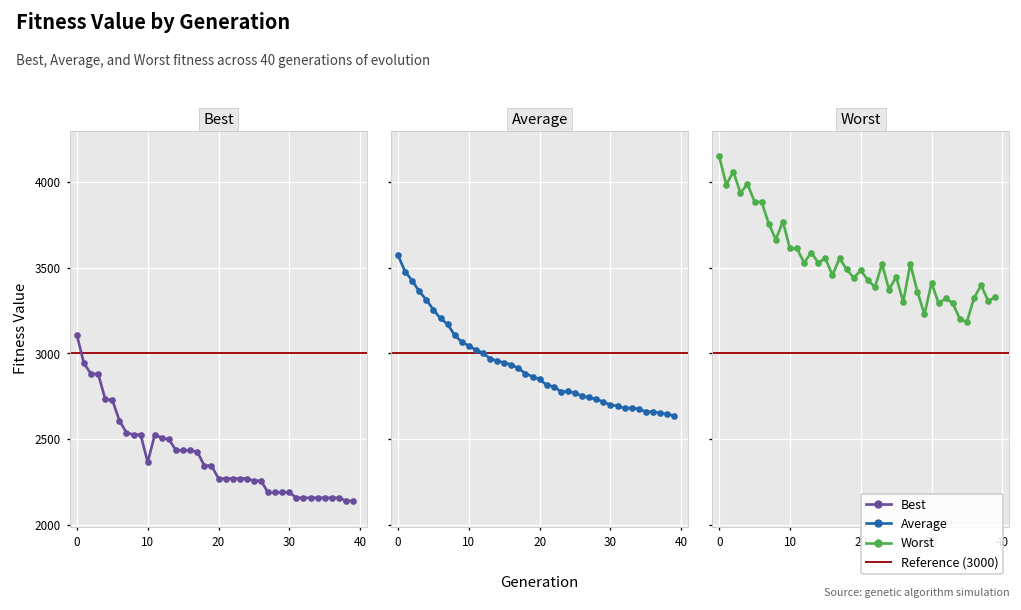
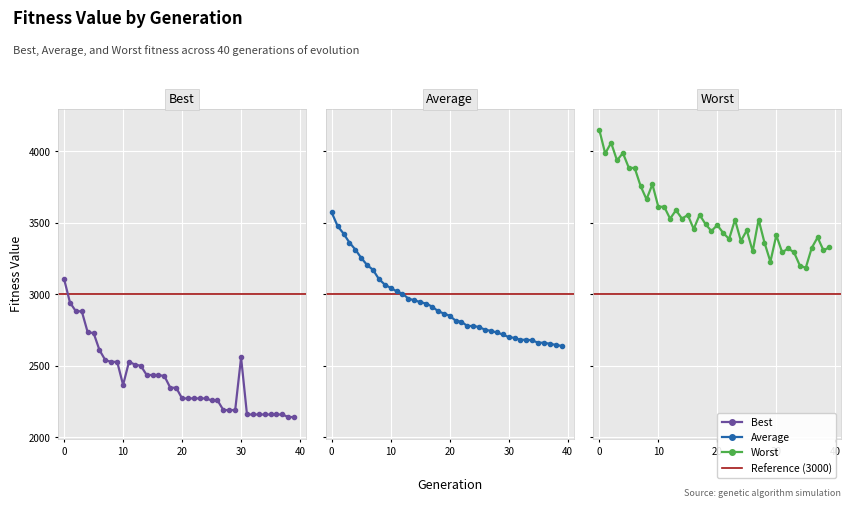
Best, 30: 2190 -> 2560
